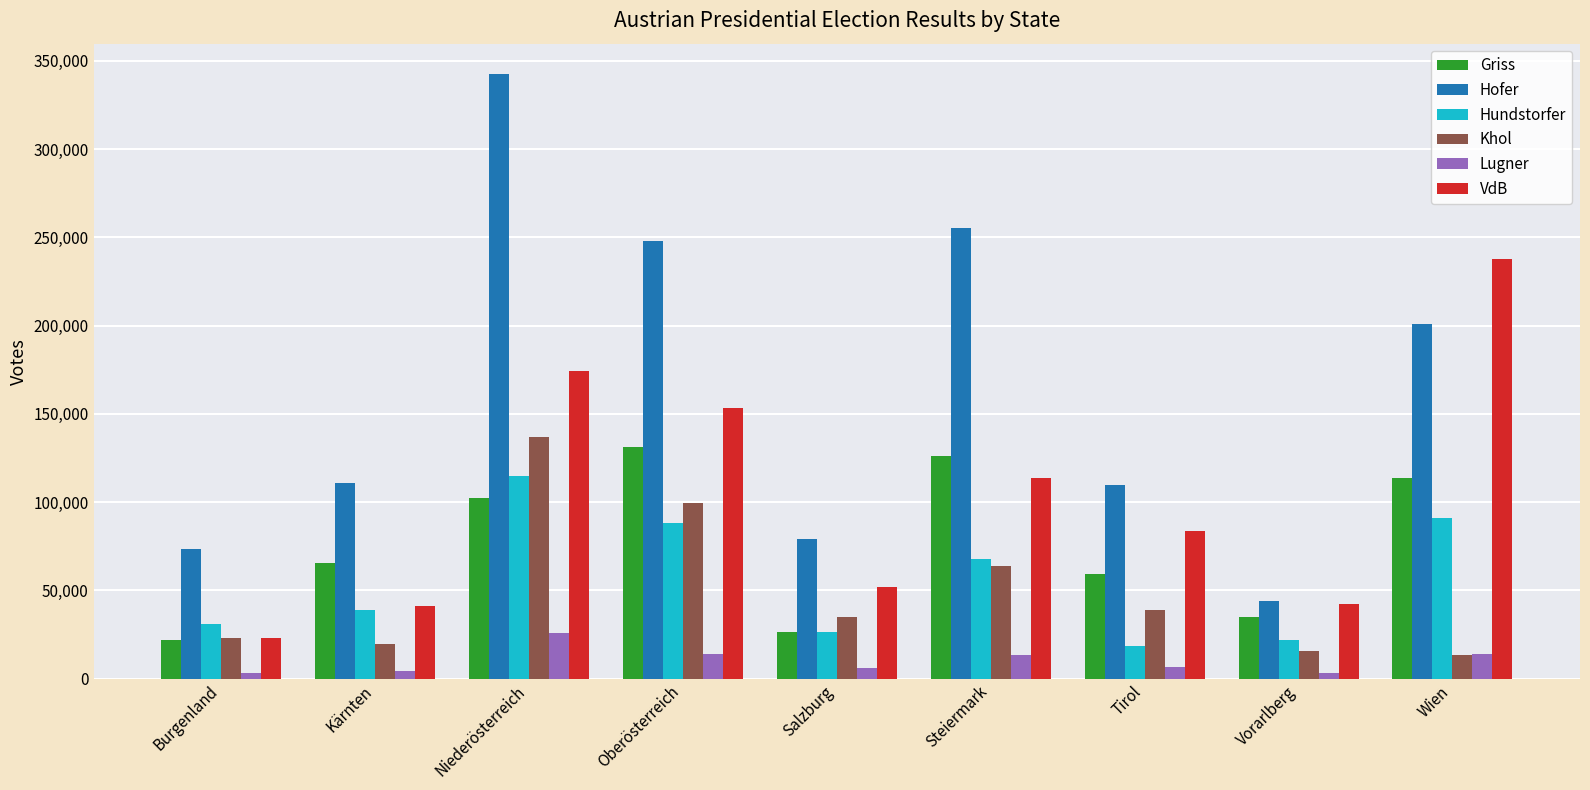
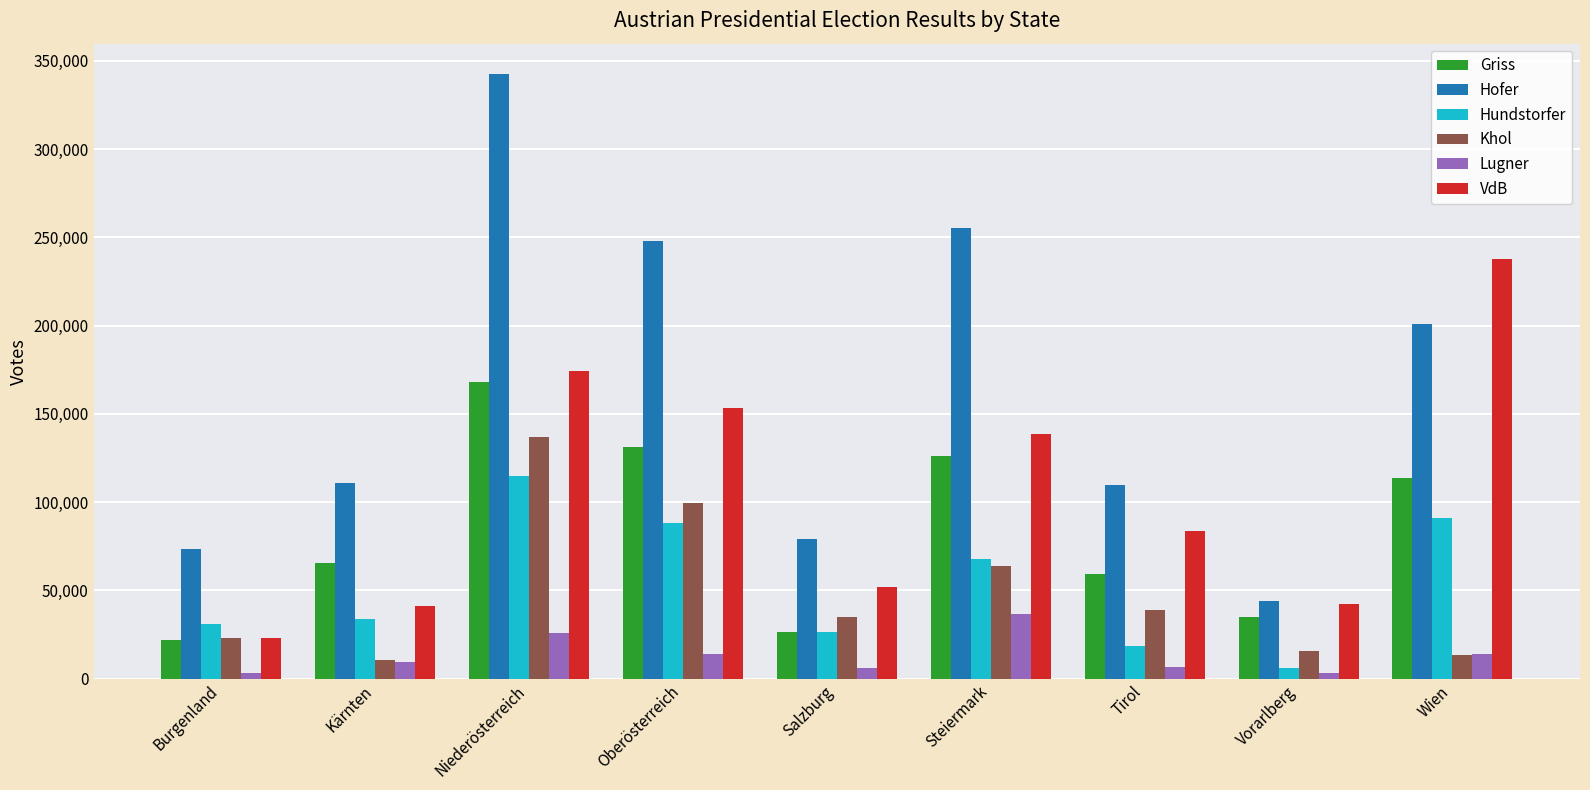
Hundstorfer, Kärnten: 39,000 -> 34,000
Khol, Kärnten: 20,000 -> 11,000
Lugner, Kärnten: 4,000 -> 10,000
Griss, Niederösterreich: 102,000 -> 168,000
Lugner, Steiermark: 14,000 -> 37,000
VdB, Steiermark: 114,000 -> 139,000
Hundstorfer, Vorarlberg: 22,000 -> 6,000
